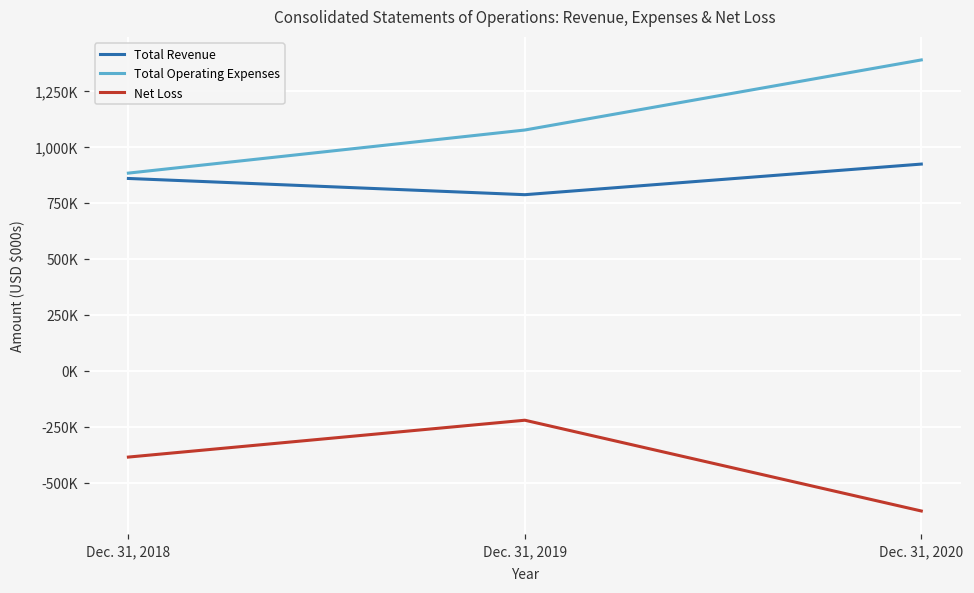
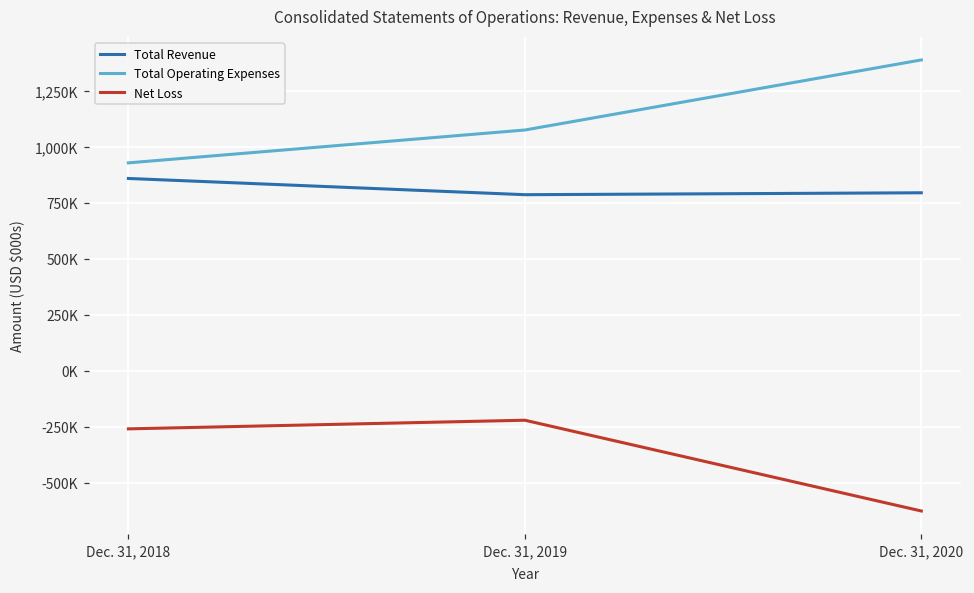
Total Operating Expenses, Dec. 31, 2018: 880,000 -> 930,000
Net Loss, Dec. 31, 2018: -390,000 -> -260,000
Total Revenue, Dec. 31, 2020: 920,000 -> 790,000
